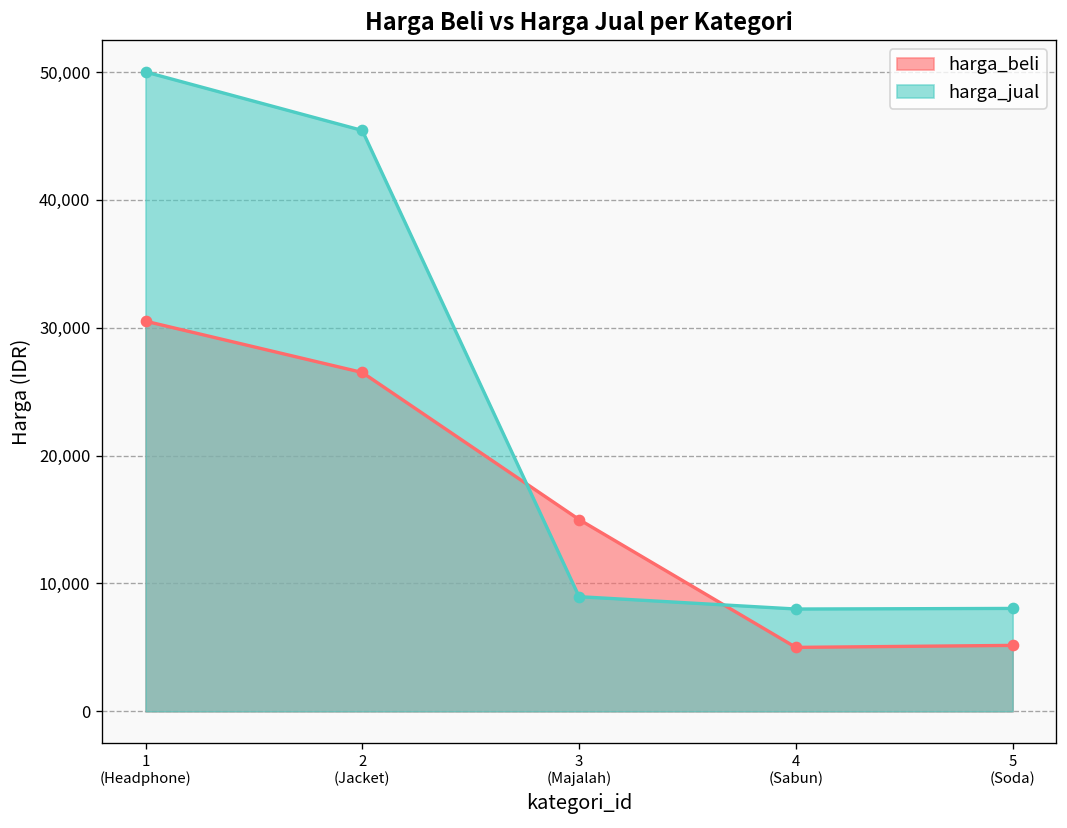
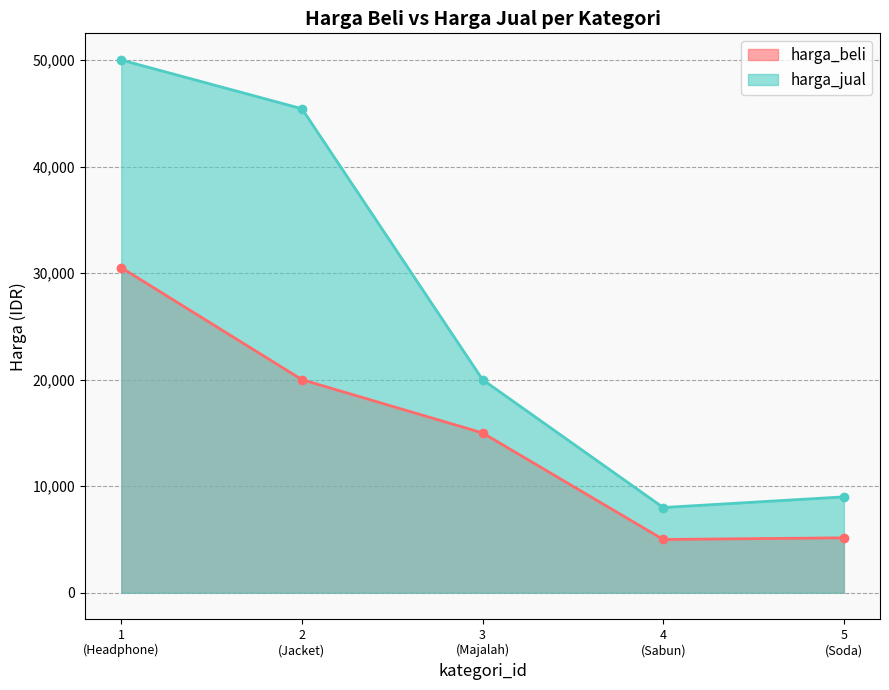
harga_beli, 2 (Jacket): 26,500 -> 20,000
harga_jual, 3 (Majalah): 9,000 -> 20,000
harga_jual, 5 (Soda): 8,000 -> 9,000
